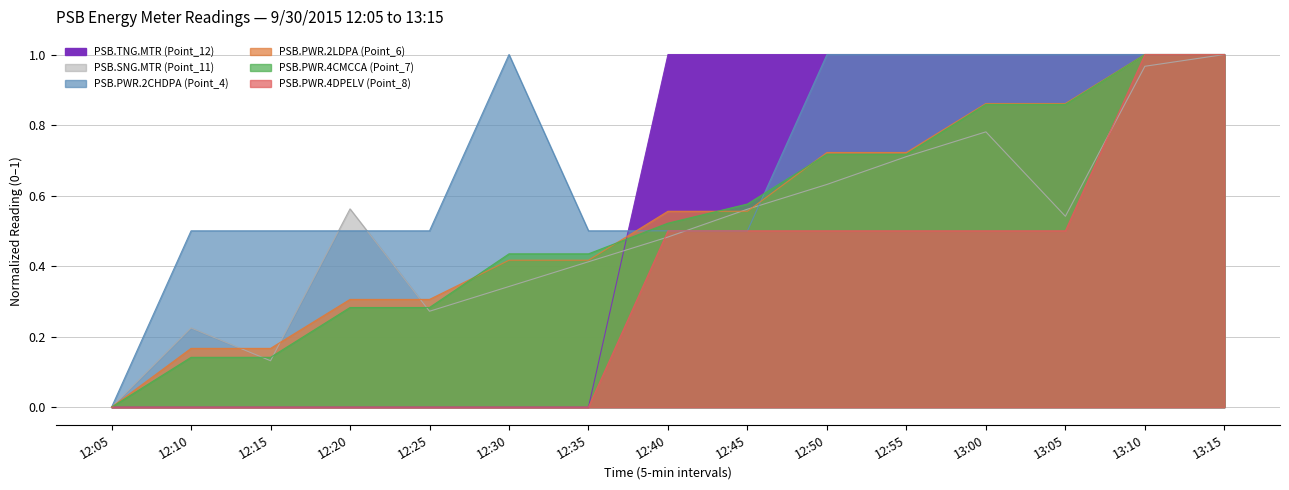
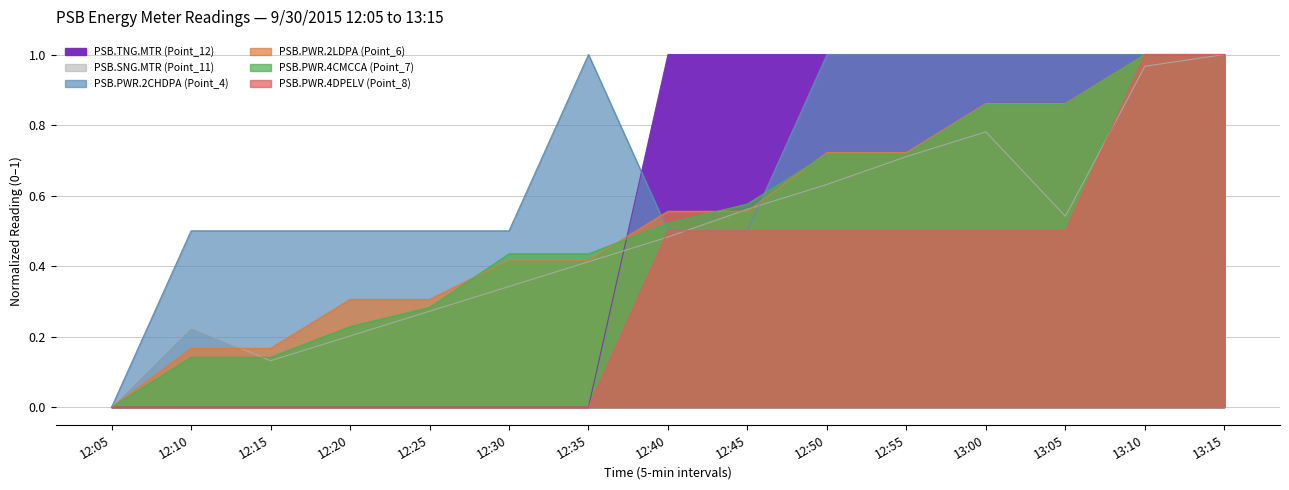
PSB.SNG.MTR (Point_11), 12:20: 0.56 -> 0.20
PSB.PWR.4CMCCA (Point_7), 12:20: 0.28 -> 0.23
PSB.PWR.2CHDPA (Point_4), 12:30: 1.00 -> 0.50
PSB.PWR.2CHDPA (Point_4), 12:35: 0.50 -> 1.00
